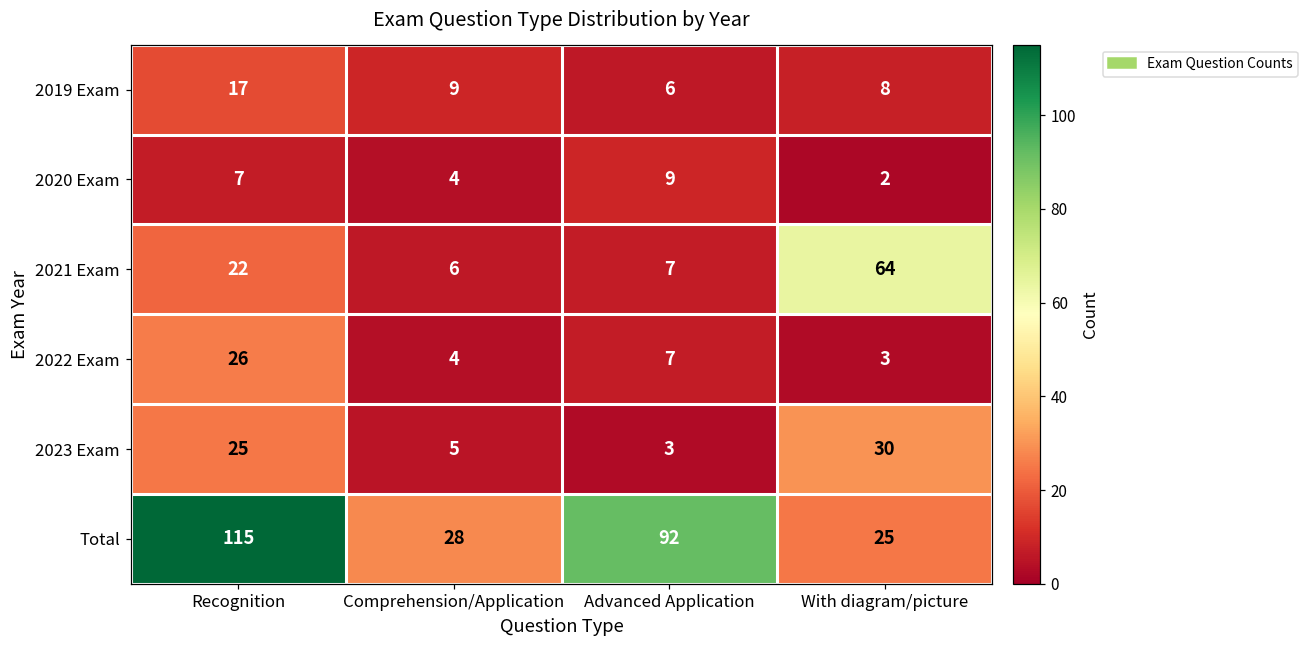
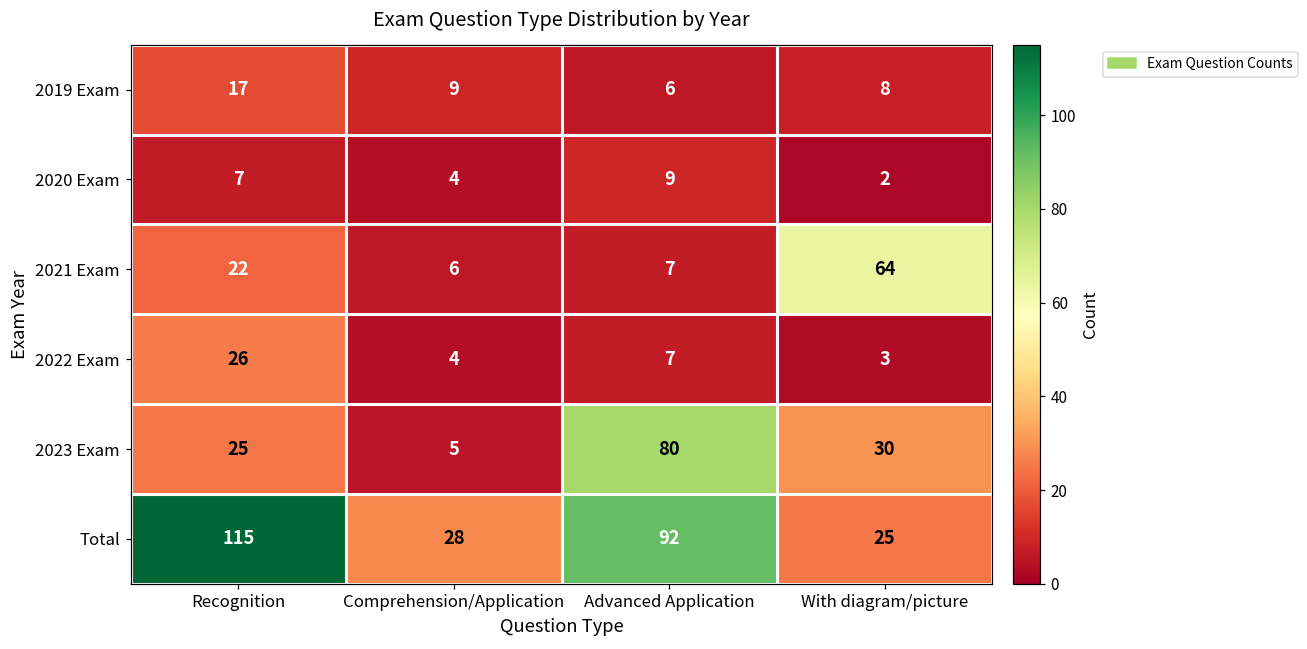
2023 Exam, Advanced Application: 3 -> 80
